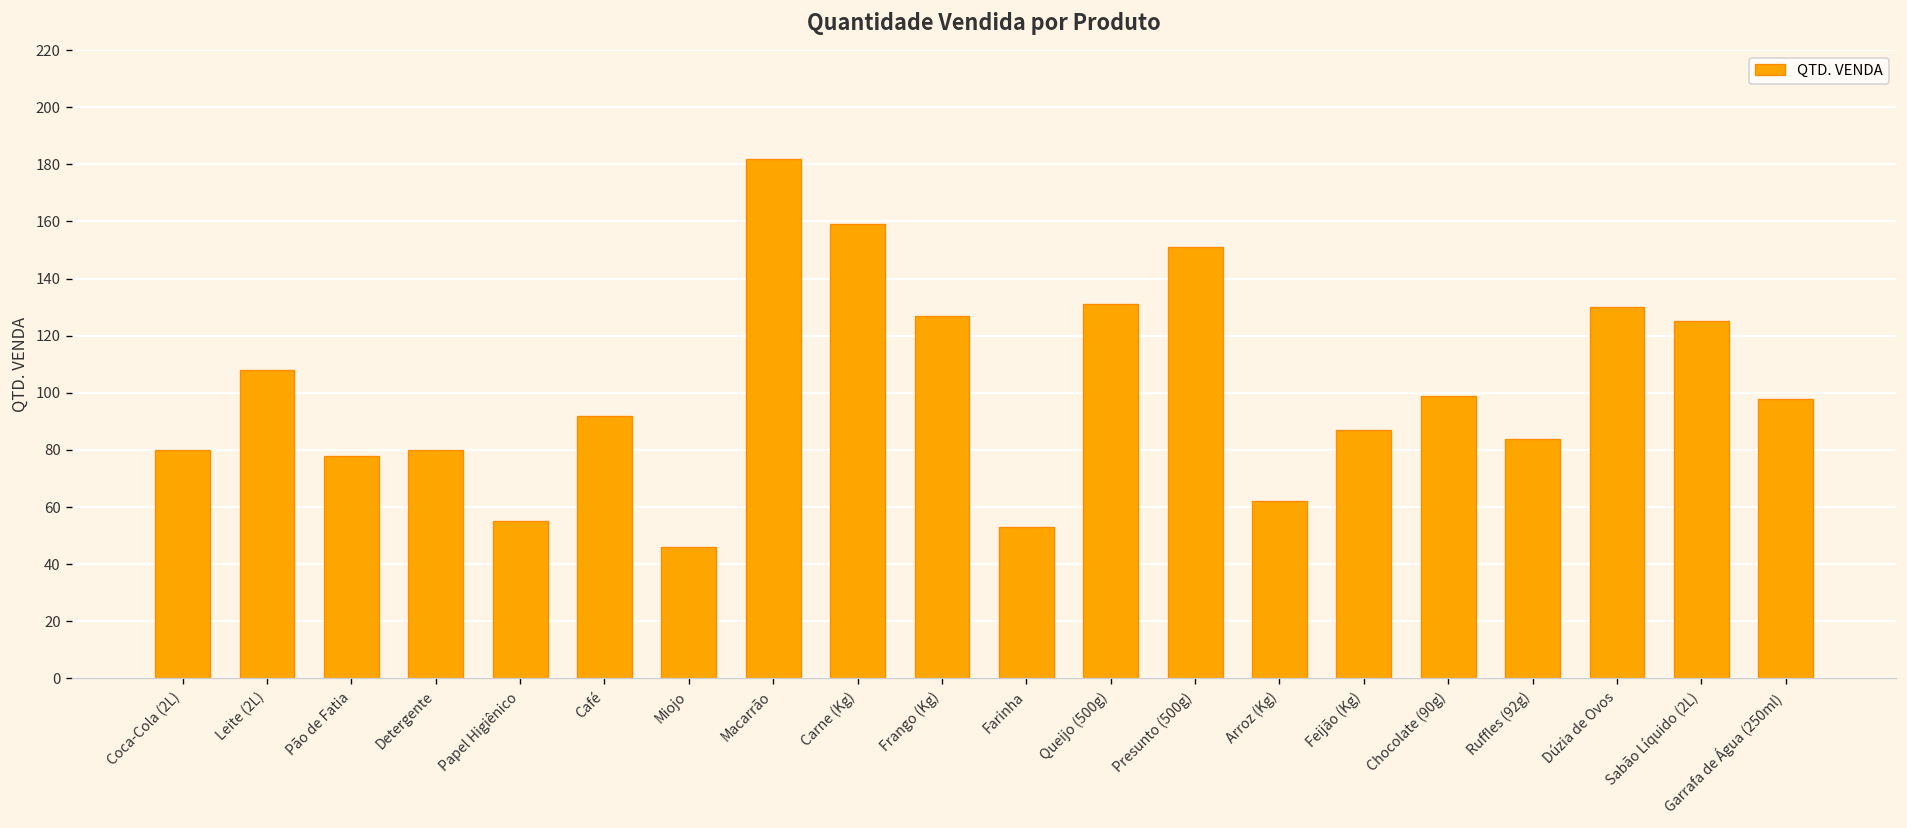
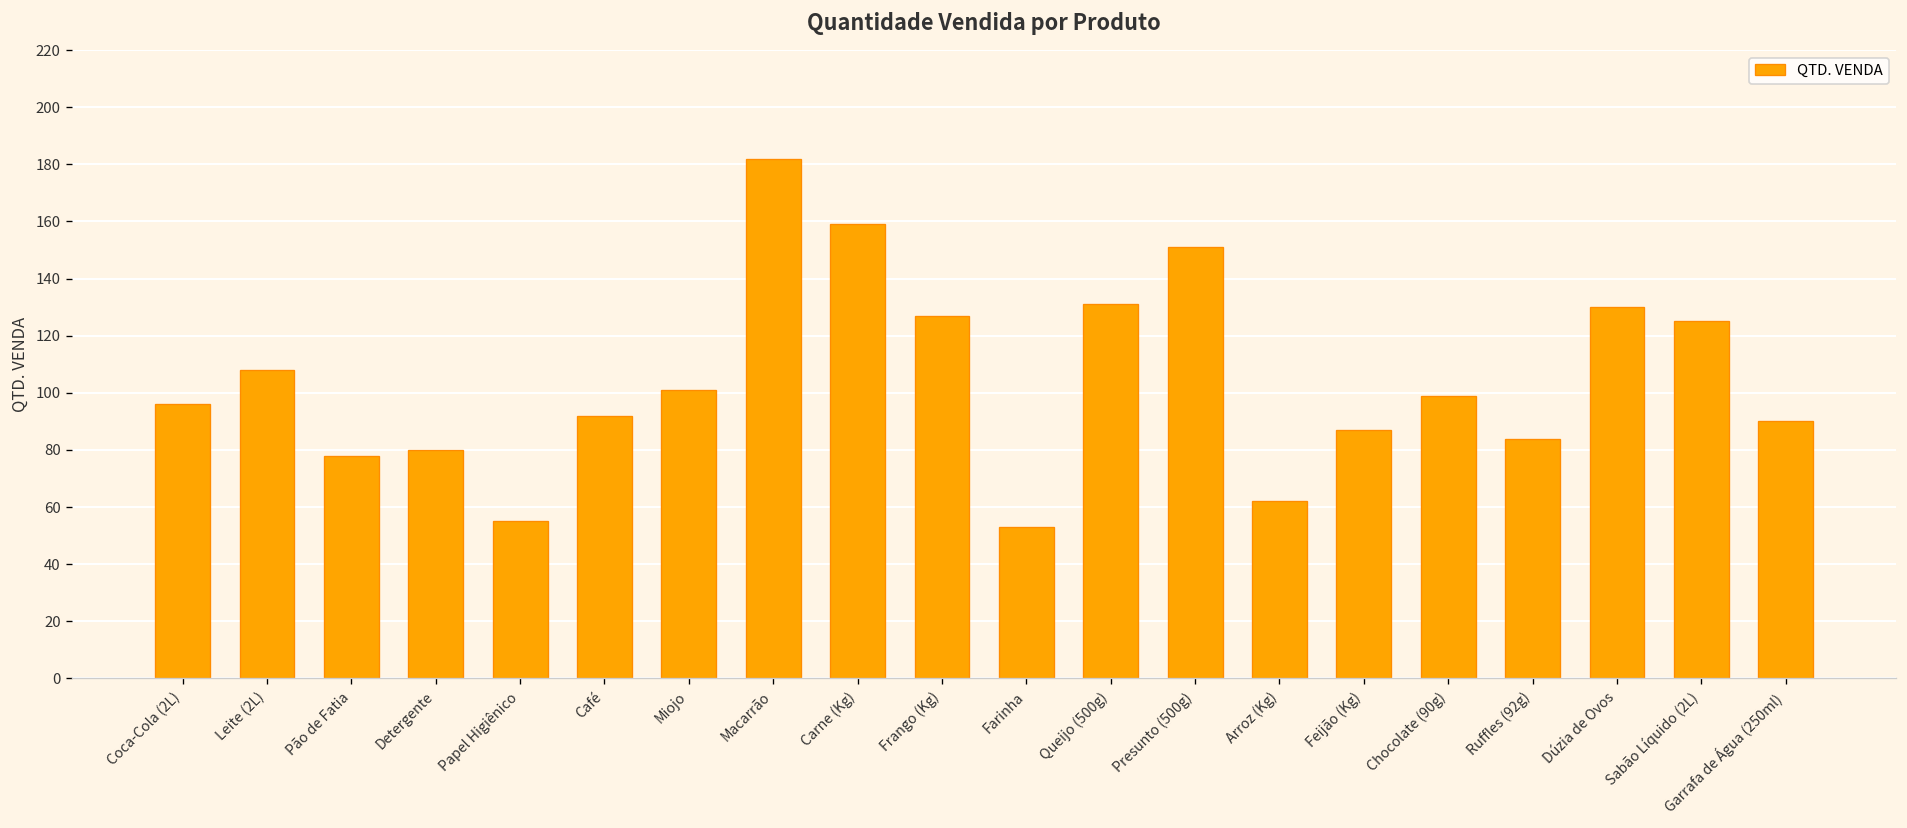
Coca-Cola (2L): 80 -> 96
Miojo: 46 -> 101
Garrafa de Água (250ml): 98 -> 90
